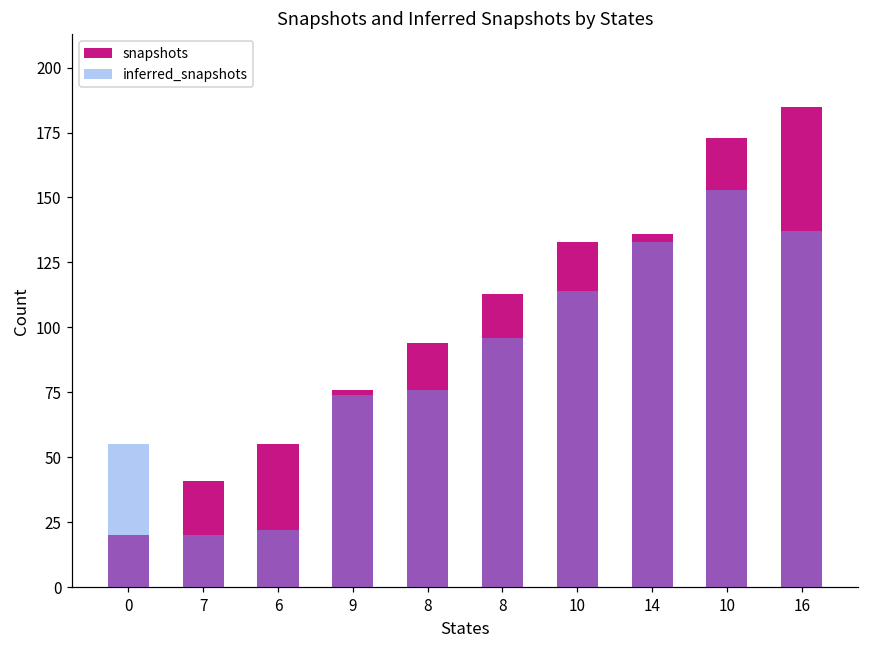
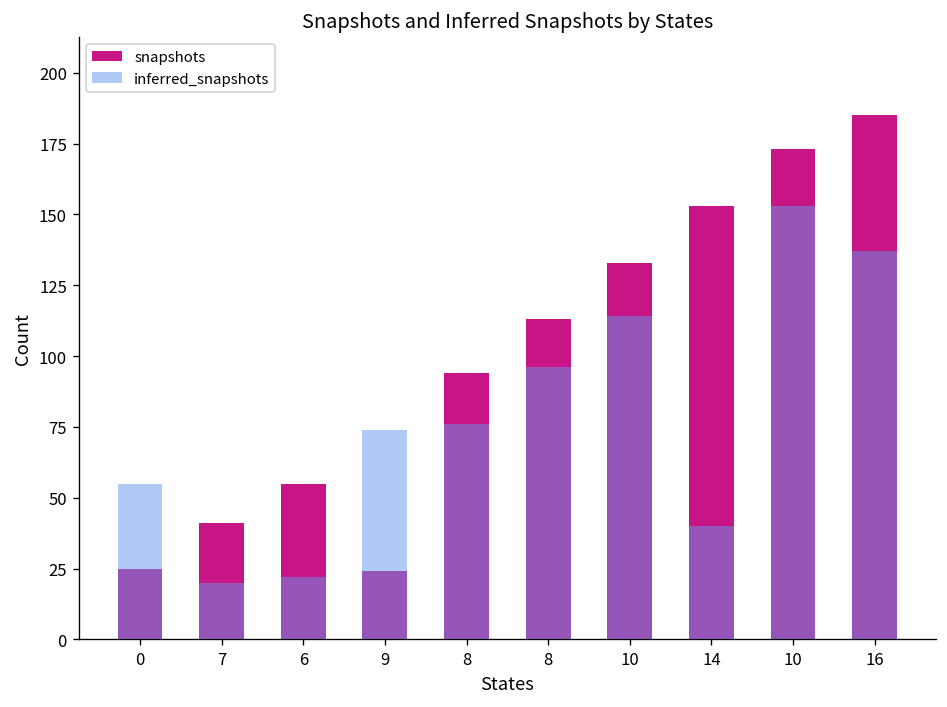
snapshots, 0: 20 -> 25
snapshots, 9: 76 -> 24
snapshots, 14: 136 -> 153
inferred_snapshots, 14: 133 -> 40
